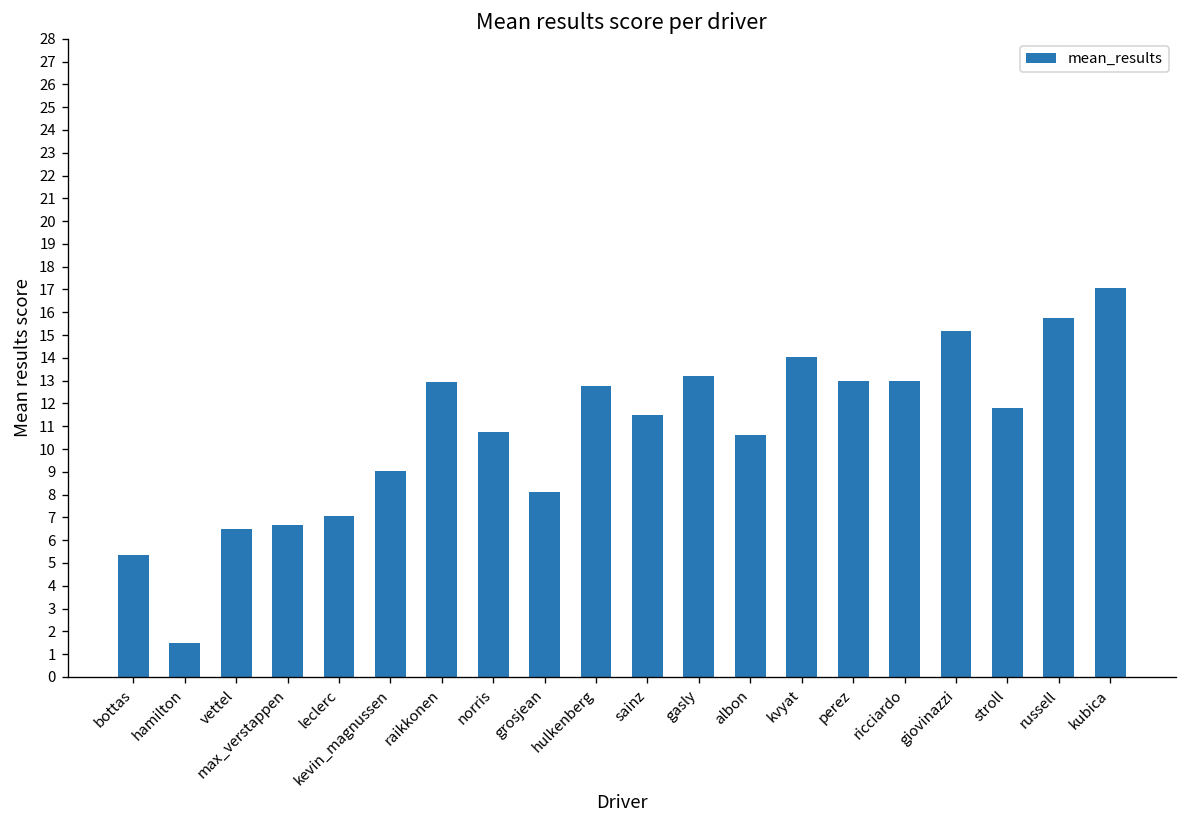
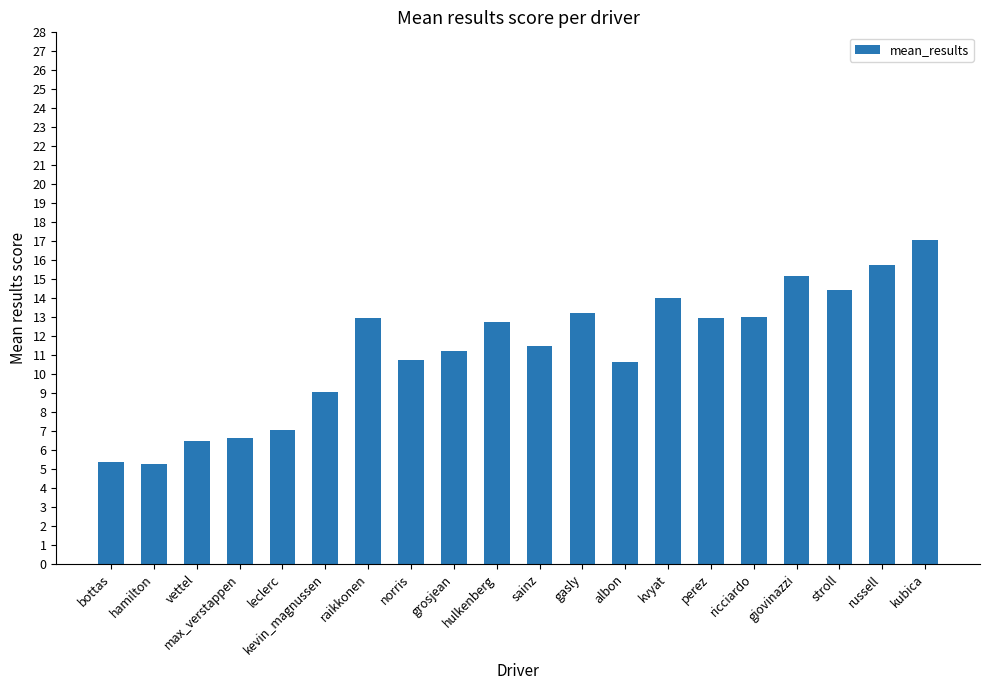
hamilton: 1.5 -> 5.3
grosjean: 8.1 -> 11.2
stroll: 11.8 -> 14.5
